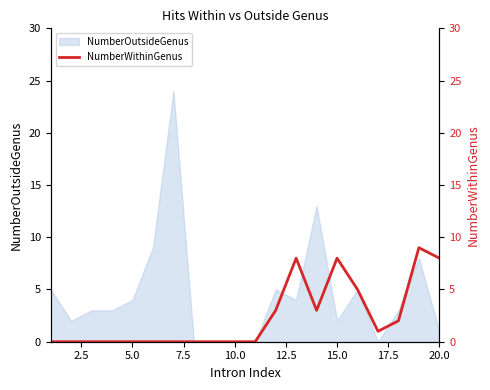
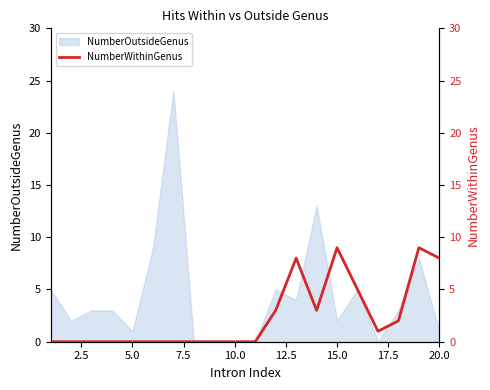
NumberOutsideGenus, 5.0: 4 -> 1
NumberWithinGenus, 15.0: 8 -> 9
